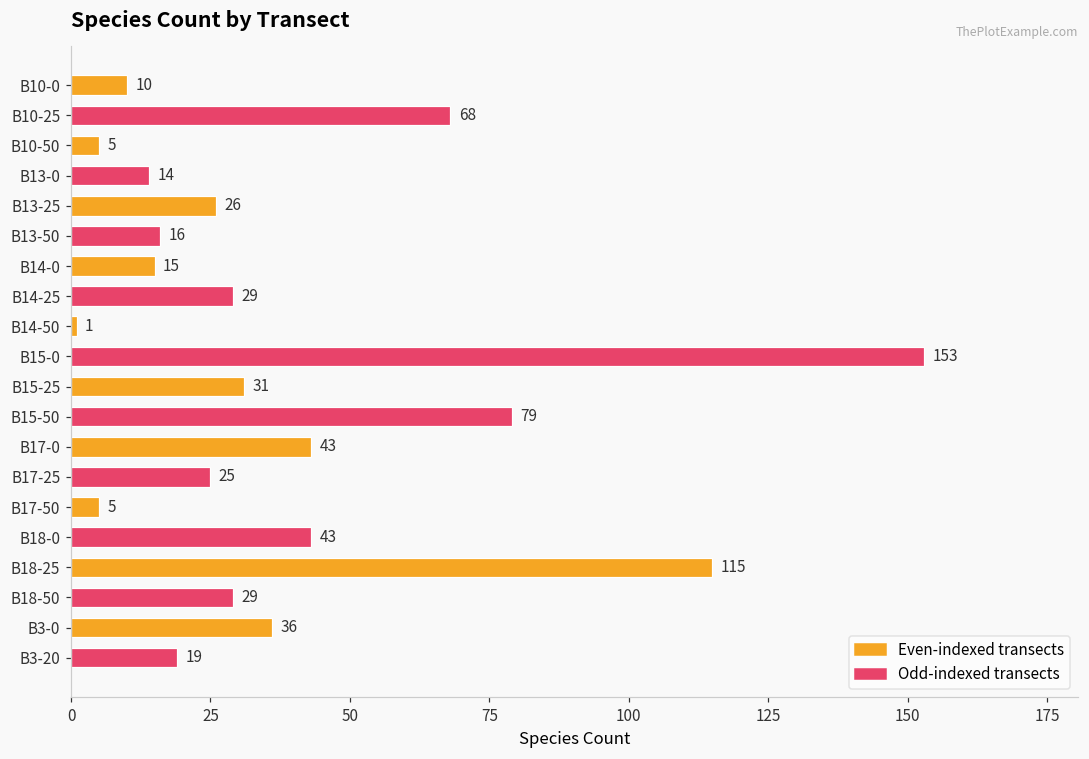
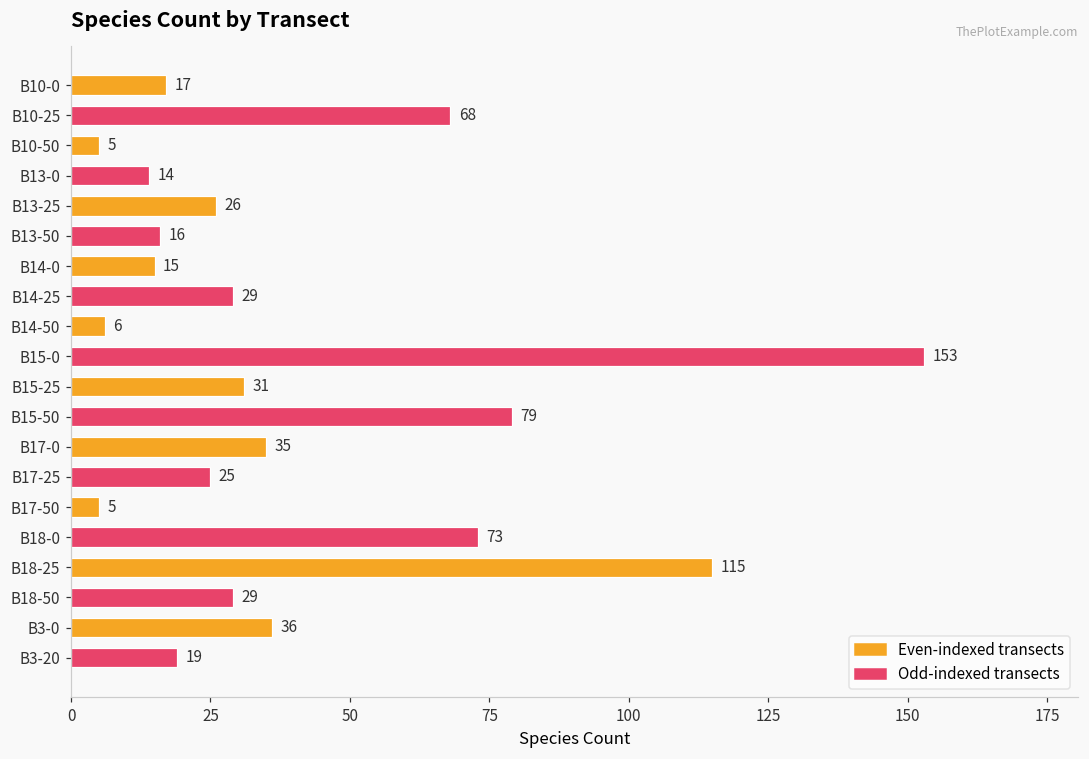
B10-0: 10 -> 17
B14-50: 1 -> 6
B17-0: 43 -> 35
B18-0: 43 -> 73
